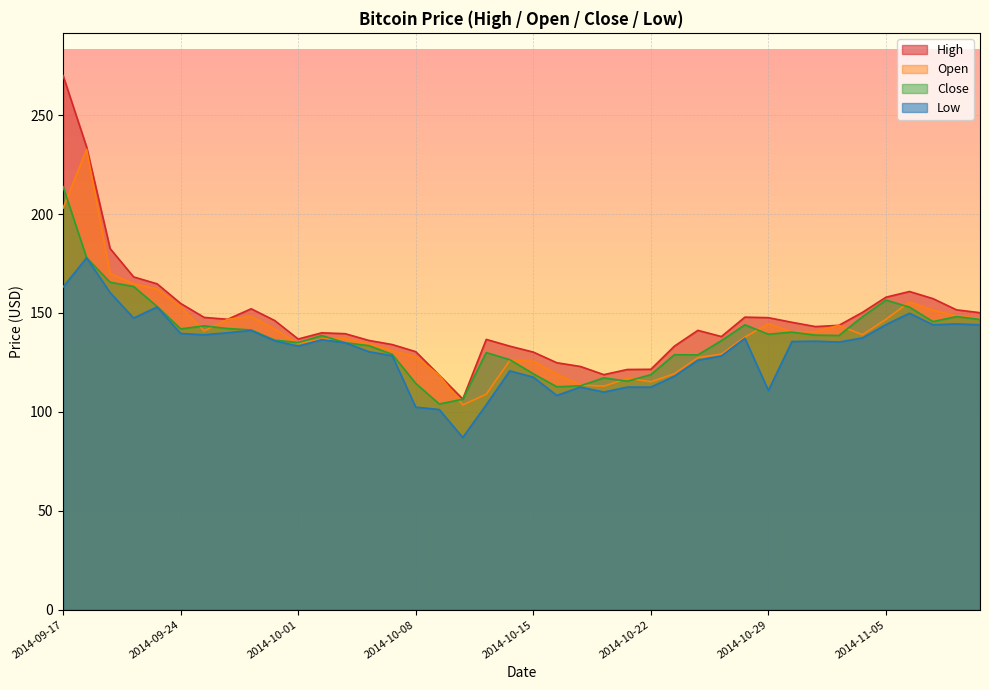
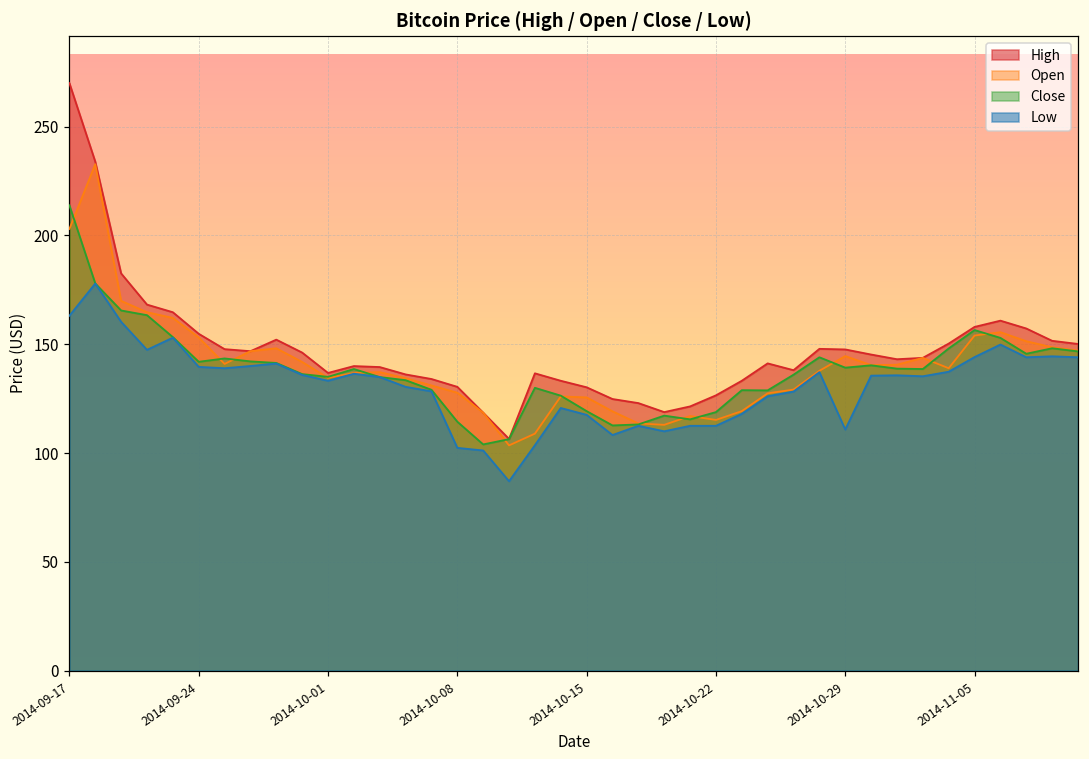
High, 2014-10-22: 122 -> 127
Open, 2014-11-05: 147 -> 154
